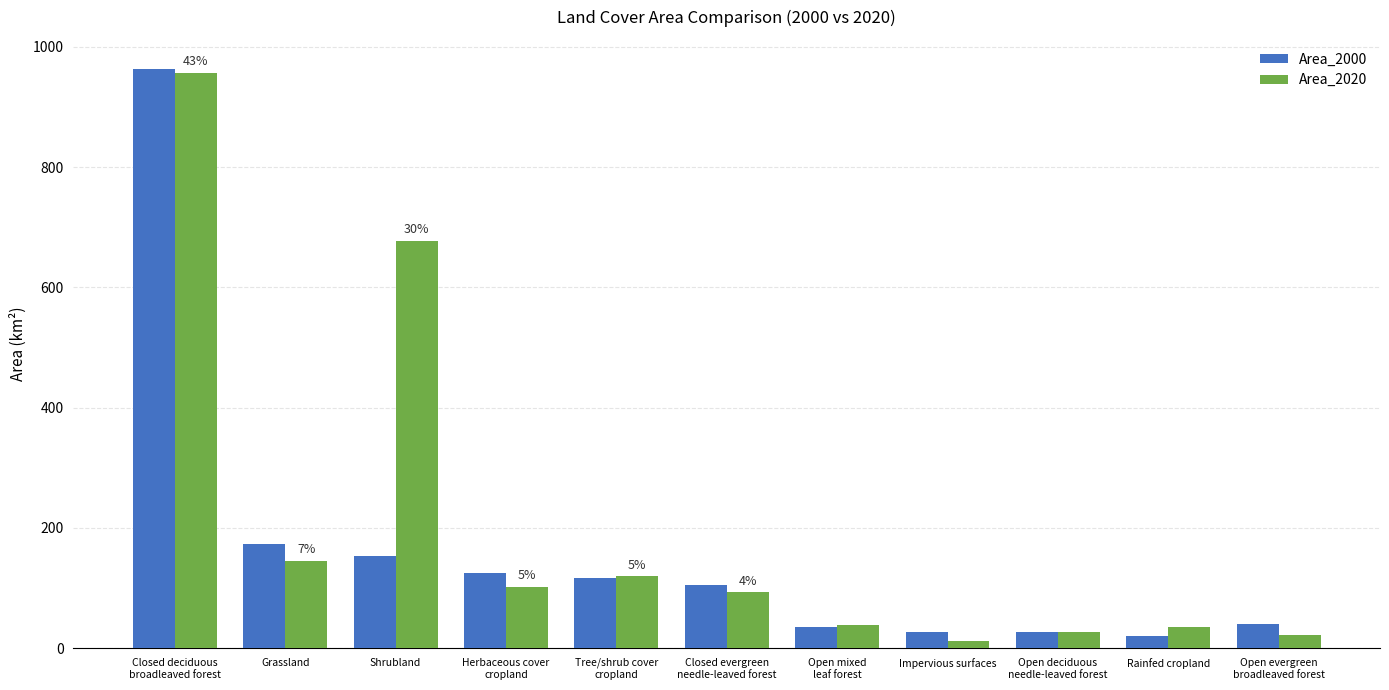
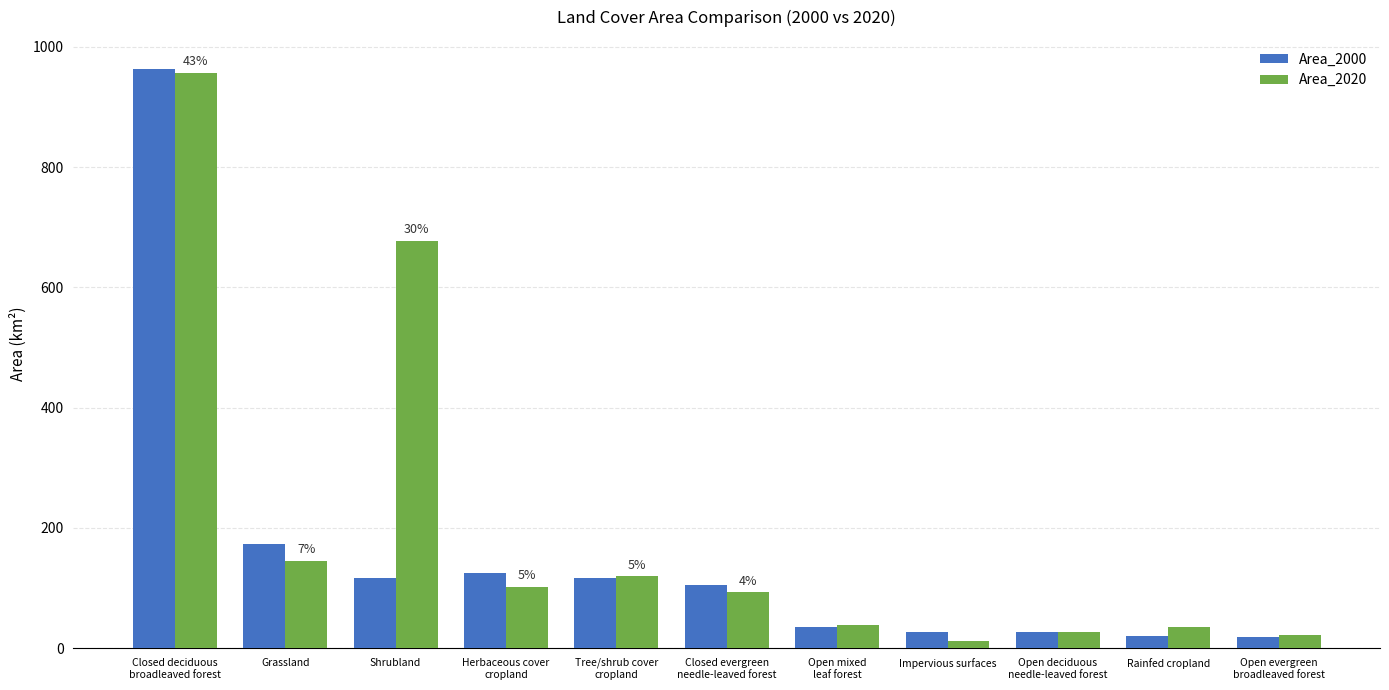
Area_2000, Shrubland: 150 -> 120
Area_2000, Open evergreen broadleaved forest: 40 -> 20
